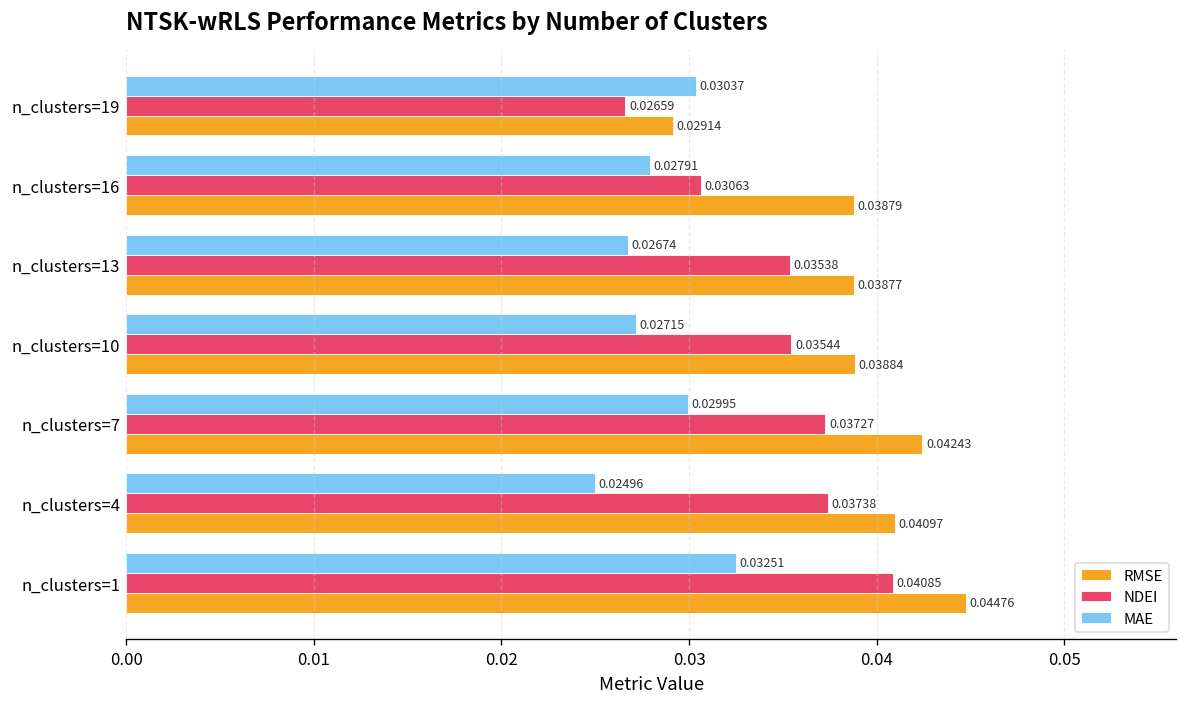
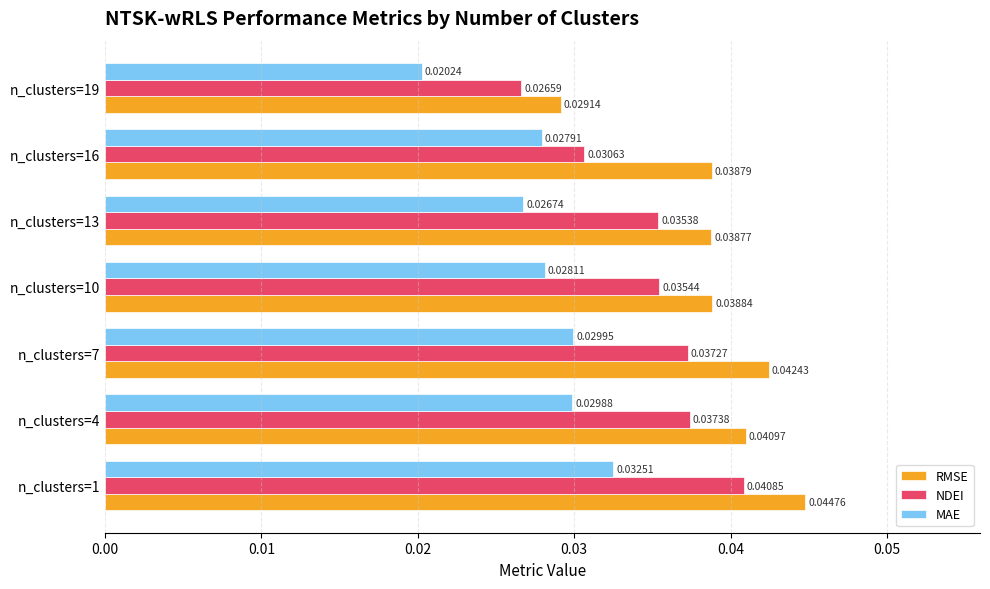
MAE, n_clusters=19: 0.03037 -> 0.02024
MAE, n_clusters=10: 0.02715 -> 0.02811
MAE, n_clusters=4: 0.02496 -> 0.02988
